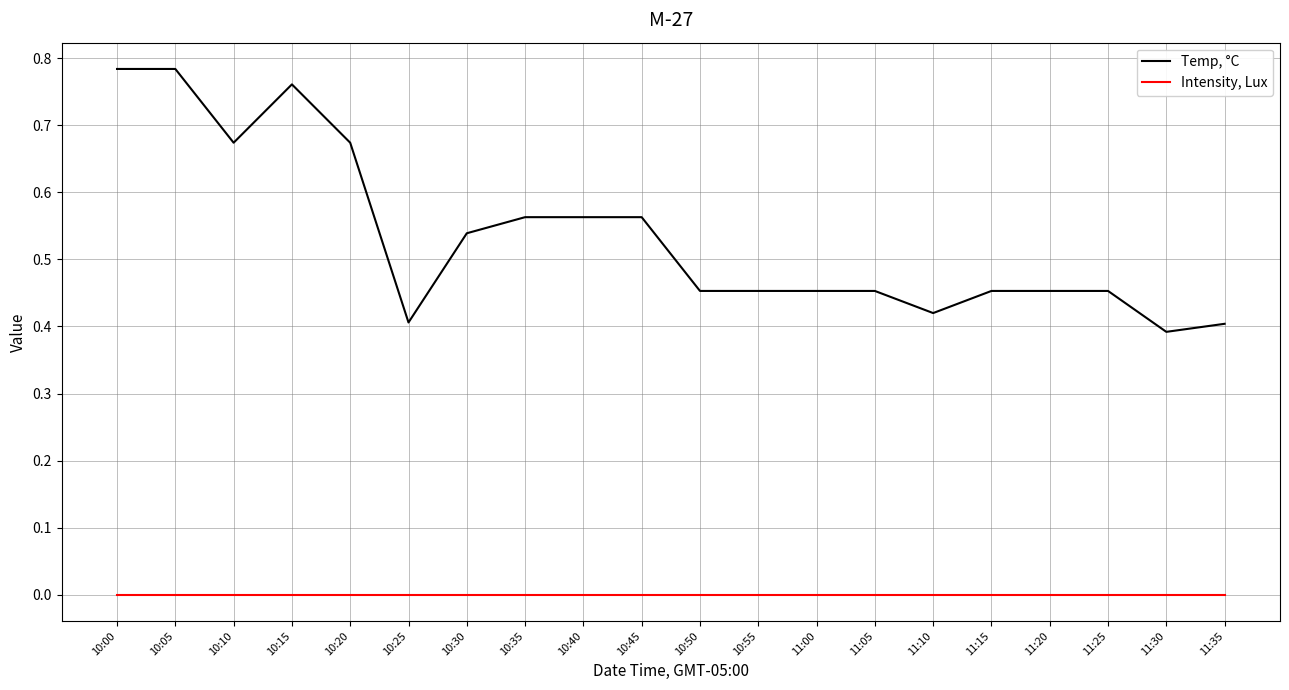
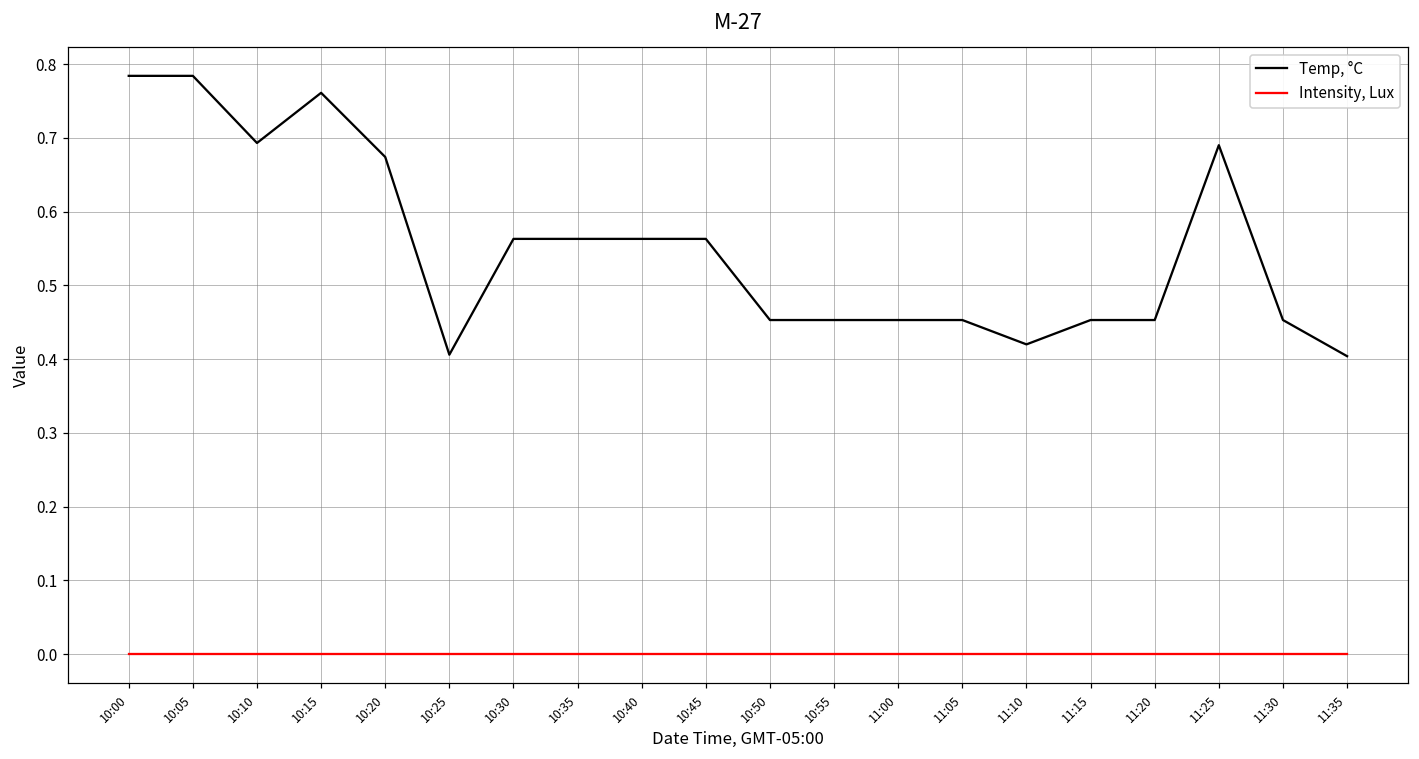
Temp, °C, 10:10: 0.67 -> 0.69
Temp, °C, 10:30: 0.54 -> 0.56
Temp, °C, 11:25: 0.45 -> 0.69
Temp, °C, 11:30: 0.39 -> 0.45
